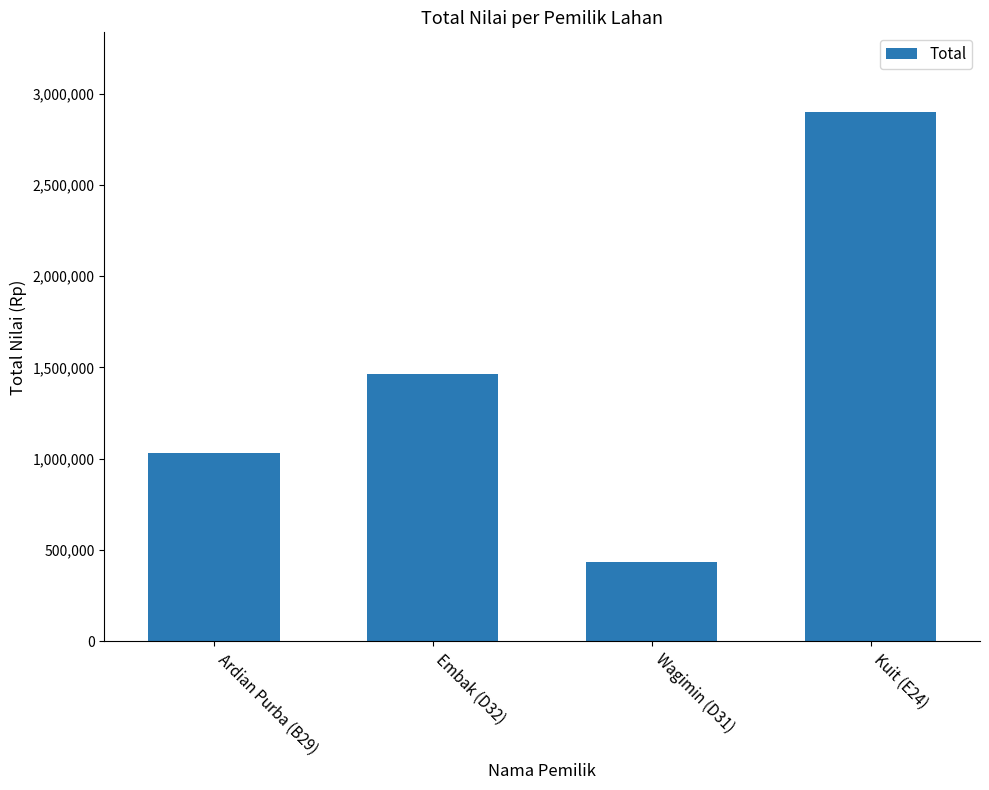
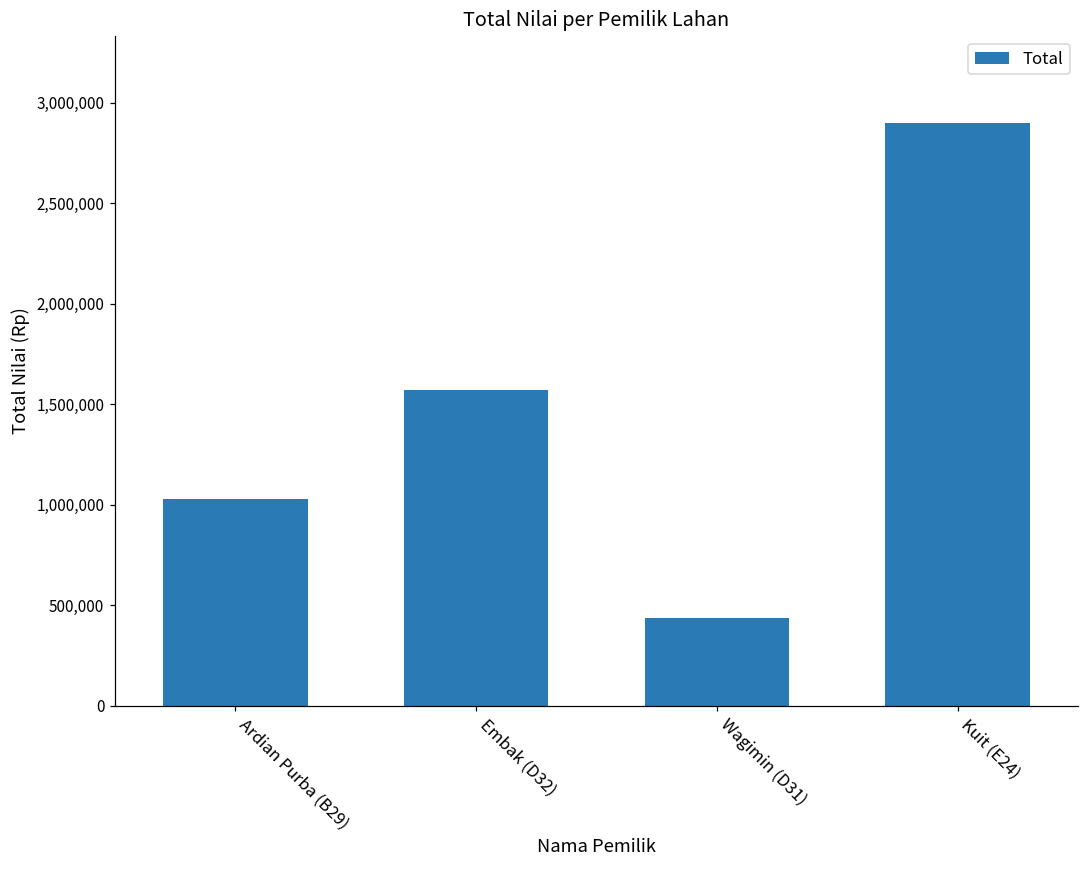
Embak (D32): 1,460,000 -> 1,570,000
